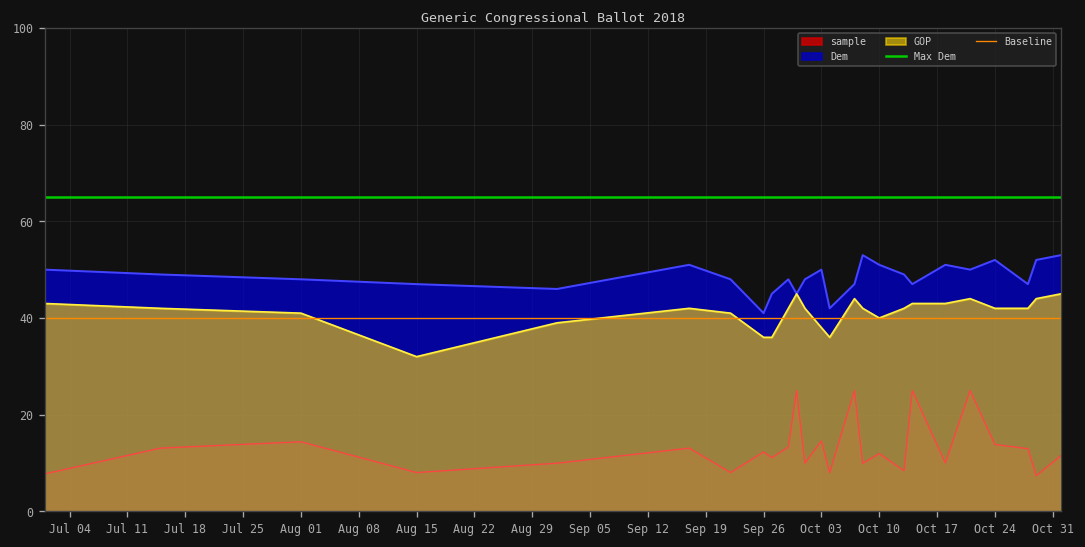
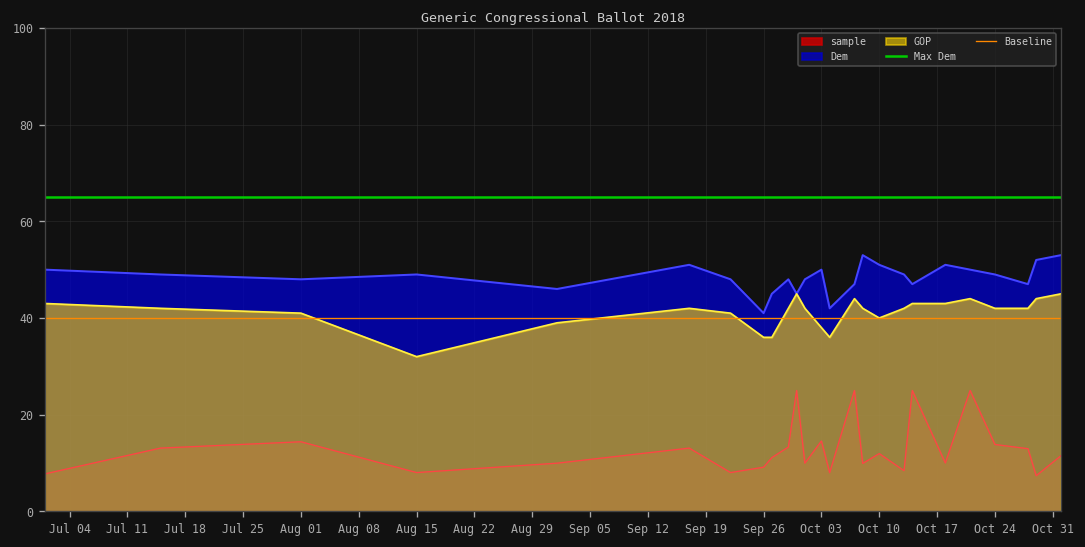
Dem, Aug 15: 47 -> 49
sample, Sep 26: 12 -> 9
Dem, Oct 24: 52 -> 49
